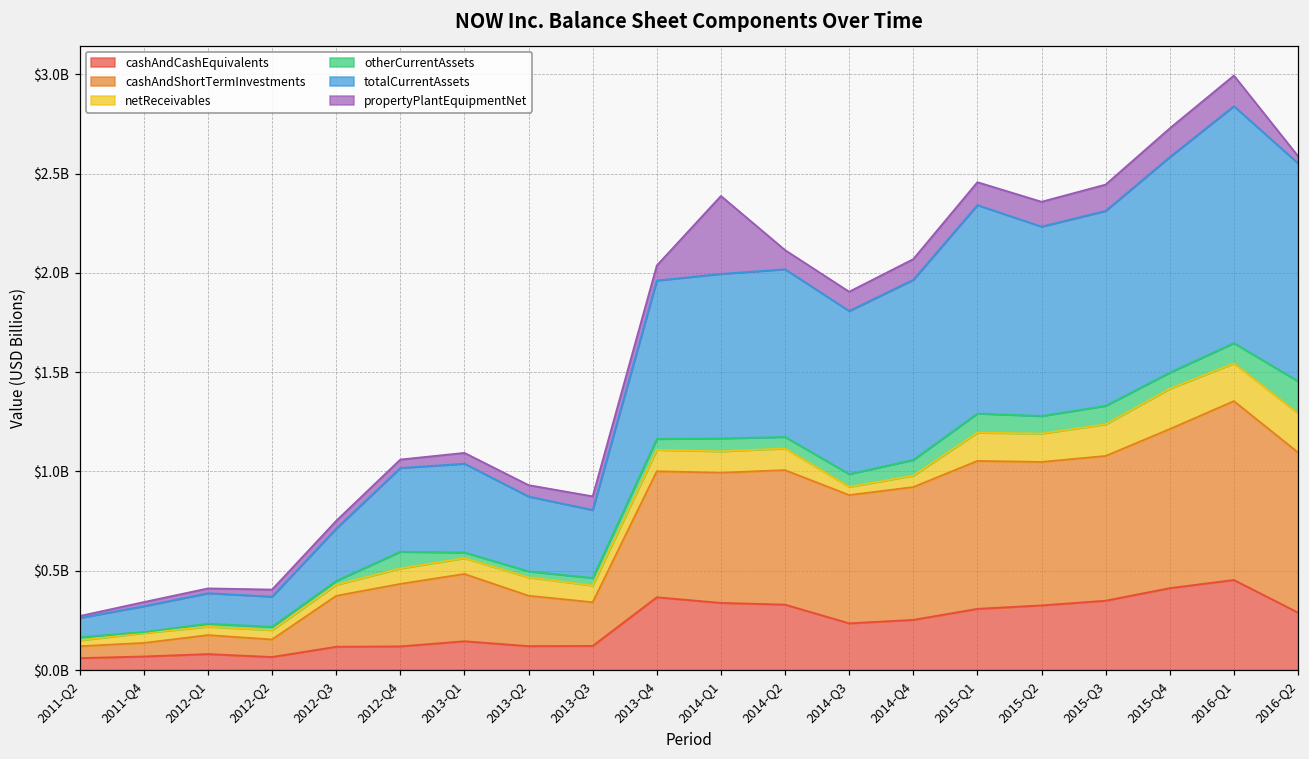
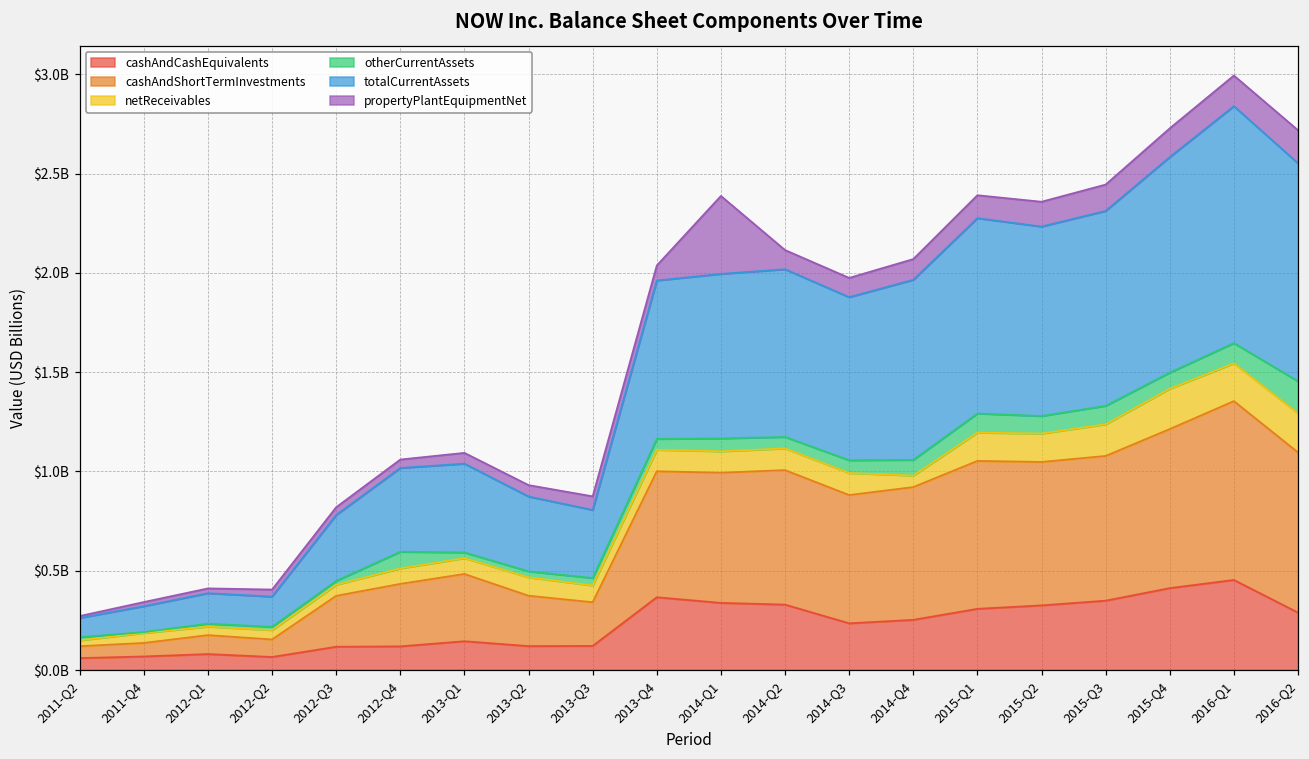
totalCurrentAssets, 2012-Q3: $260000000 -> $330000000
netReceivables, 2014-Q3: $40000000 -> $110000000
totalCurrentAssets, 2015-Q1: $1050000000 -> $980000000
propertyPlantEquipmentNet, 2016-Q2: $40000000 -> $170000000
